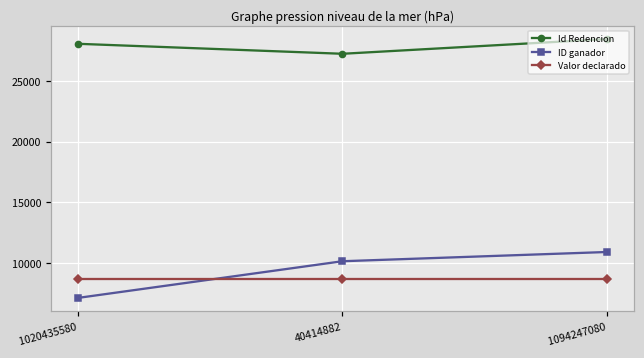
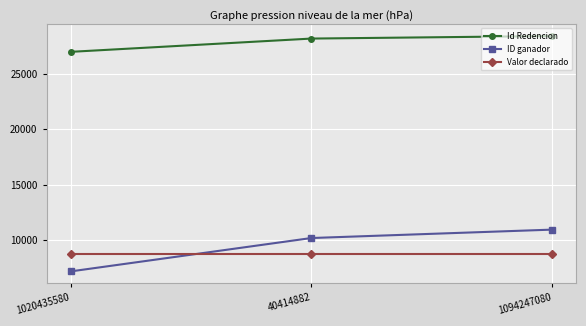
Id Redencion, 1020435580: 28100 -> 27000
Id Redencion, 40414882: 27200 -> 28200
